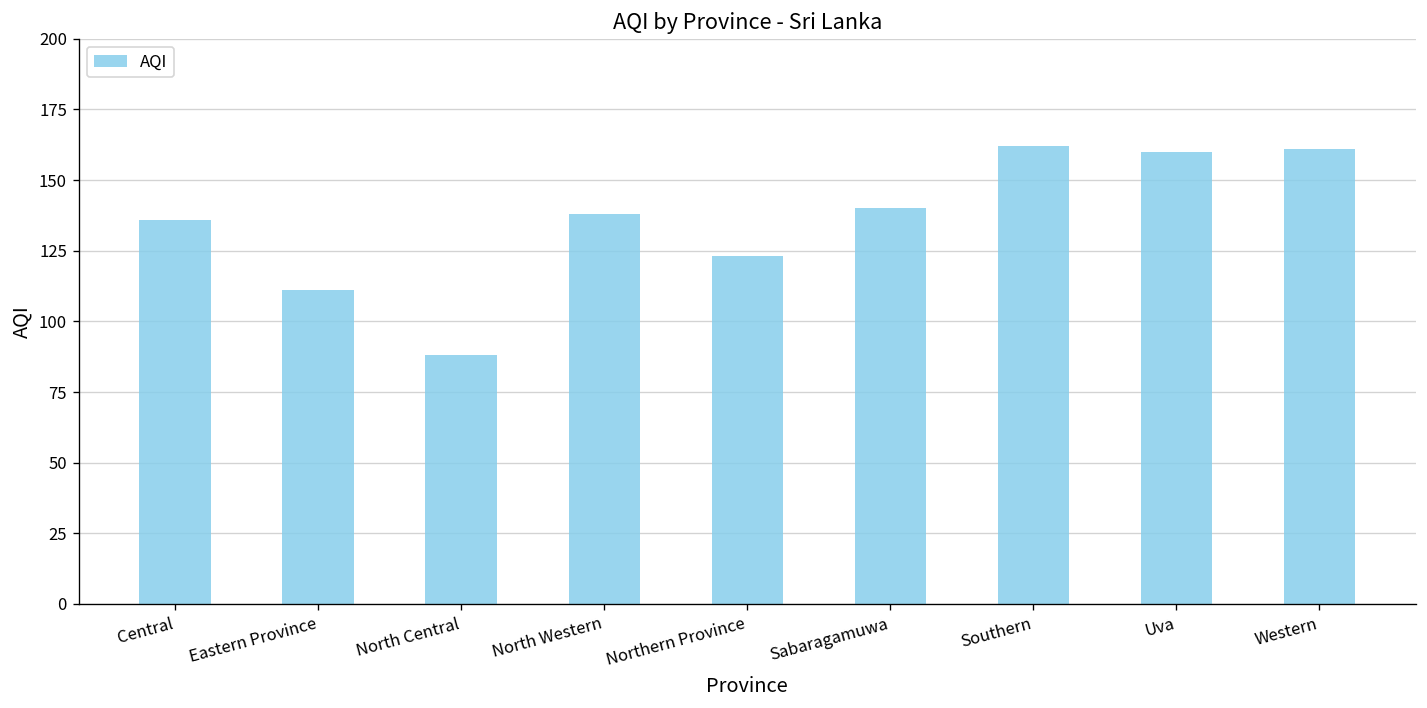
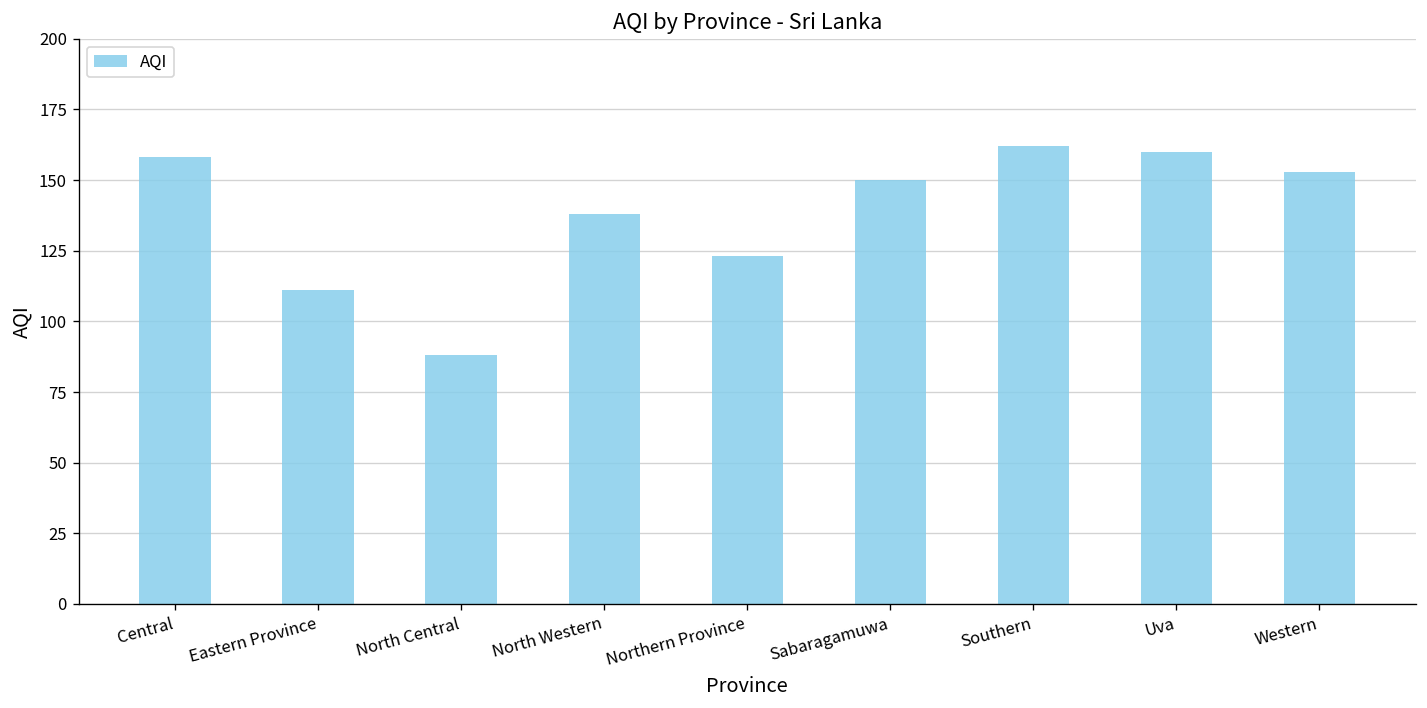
Central: 136 -> 158
Sabaragamuwa: 140 -> 150
Western: 161 -> 153
